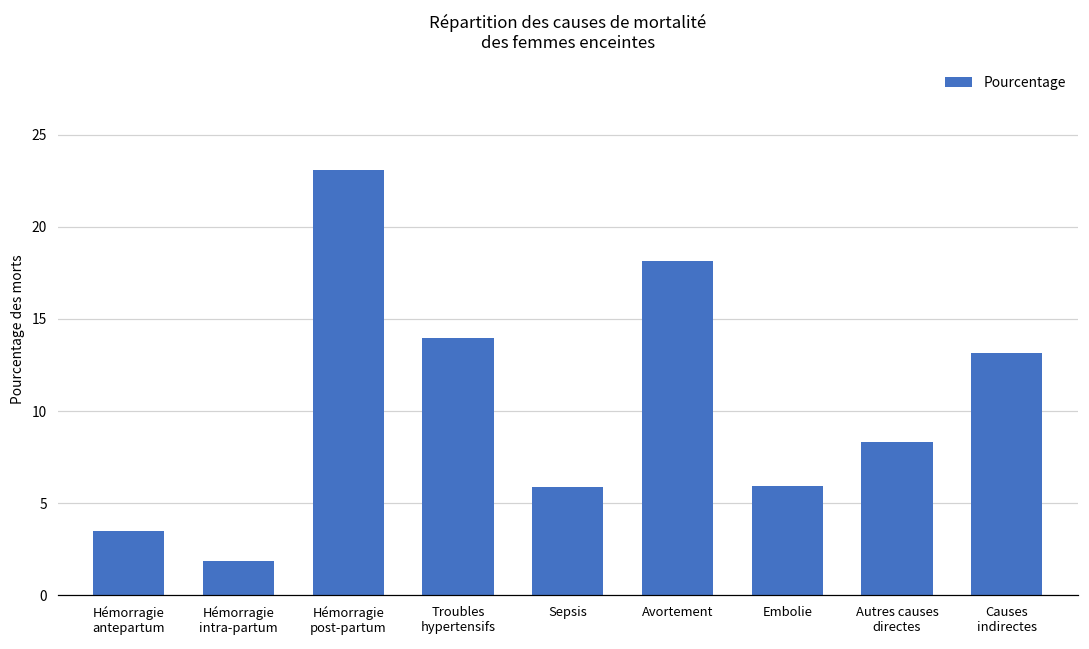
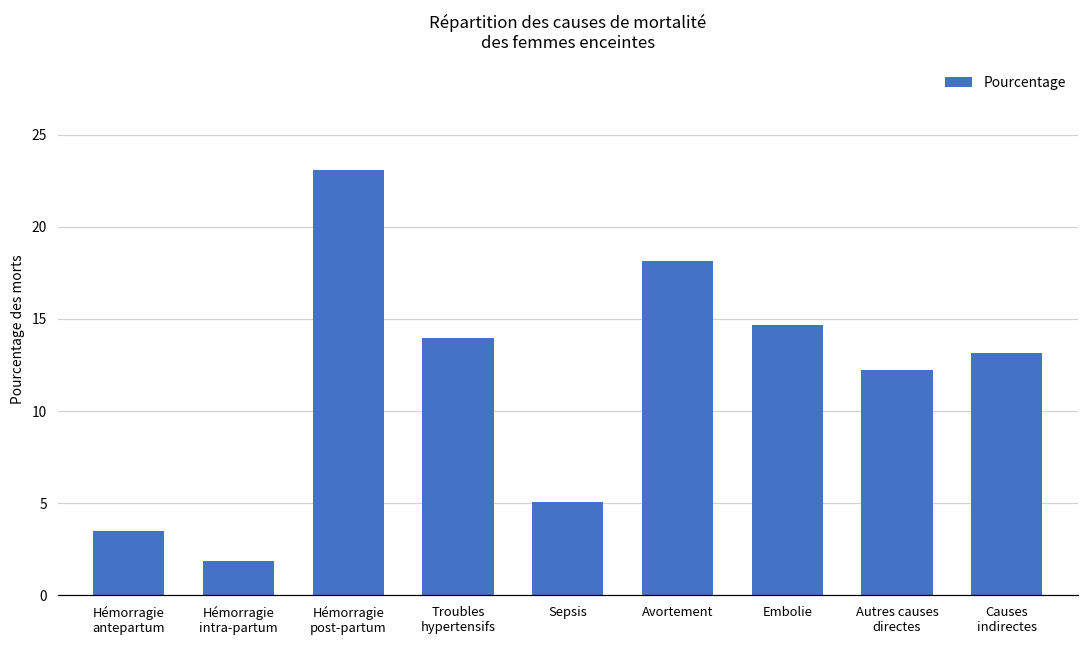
Sepsis: 5.9 -> 5.1
Embolie: 5.9 -> 14.7
Autres causes directes: 8.3 -> 12.2
